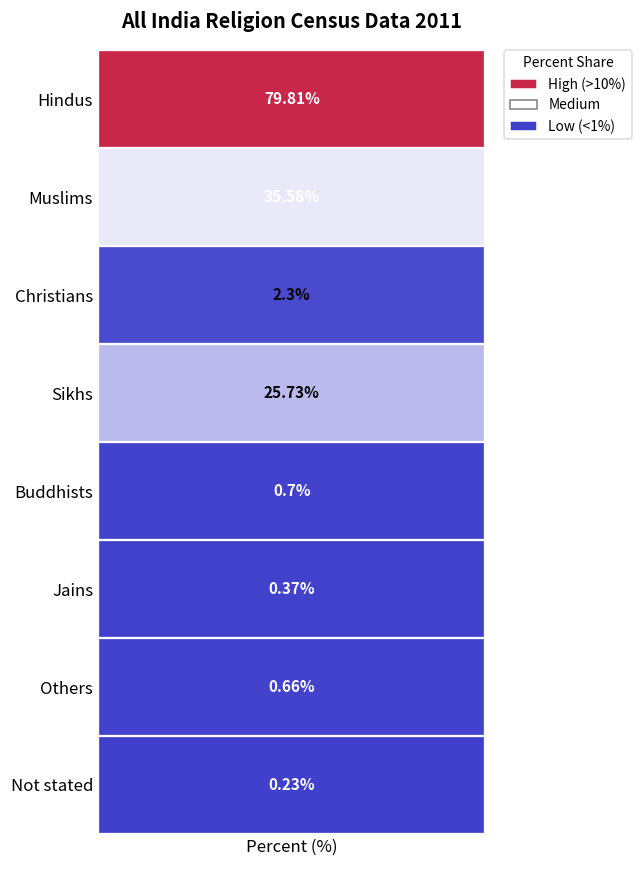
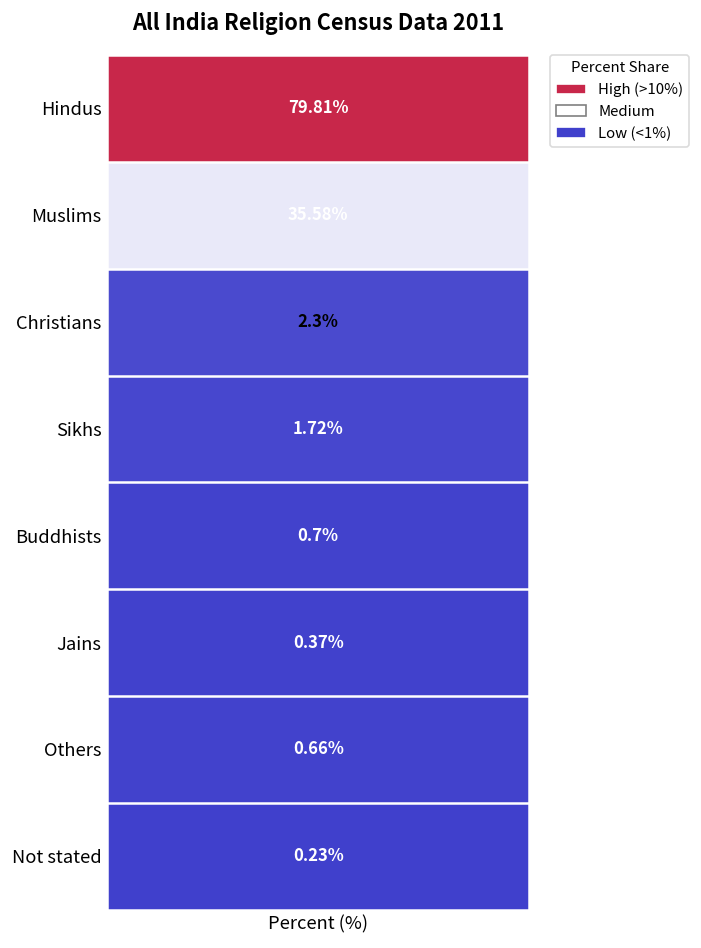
Sikhs, Percent (%): 25.73% -> 1.72%
